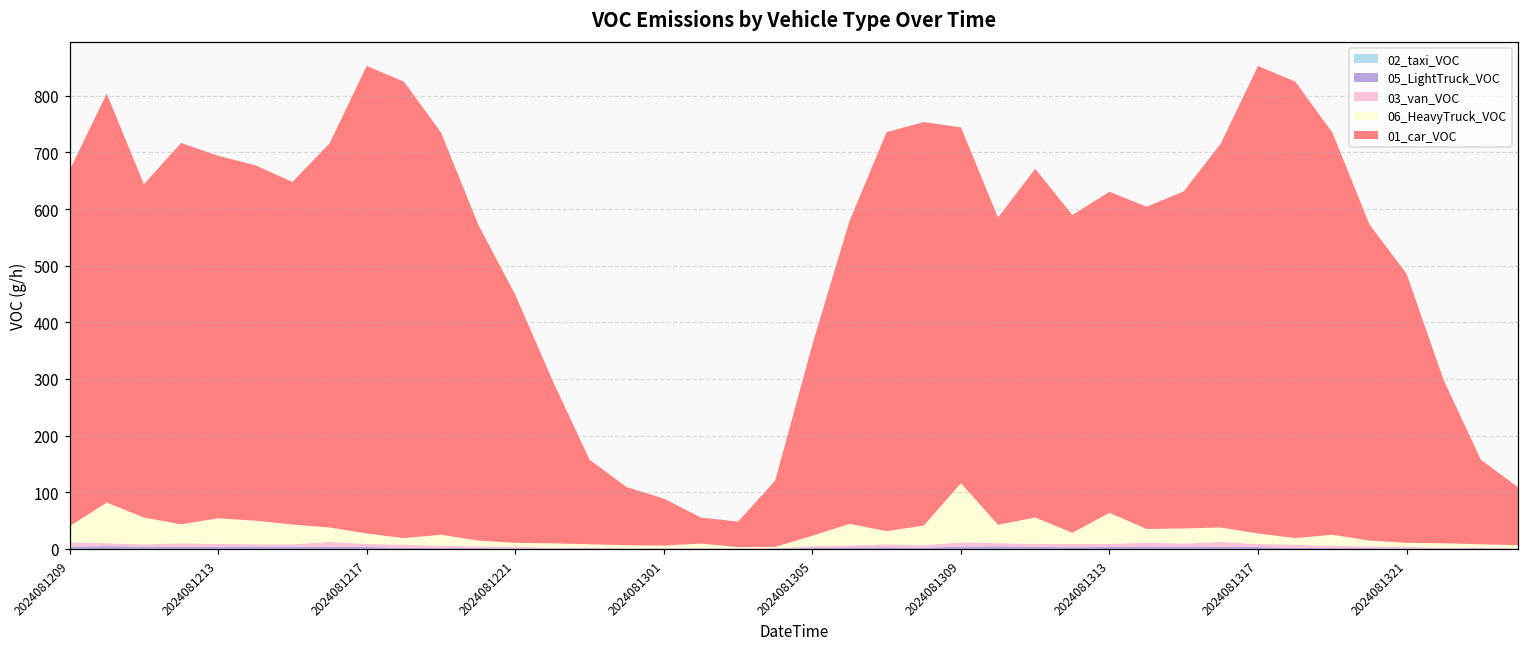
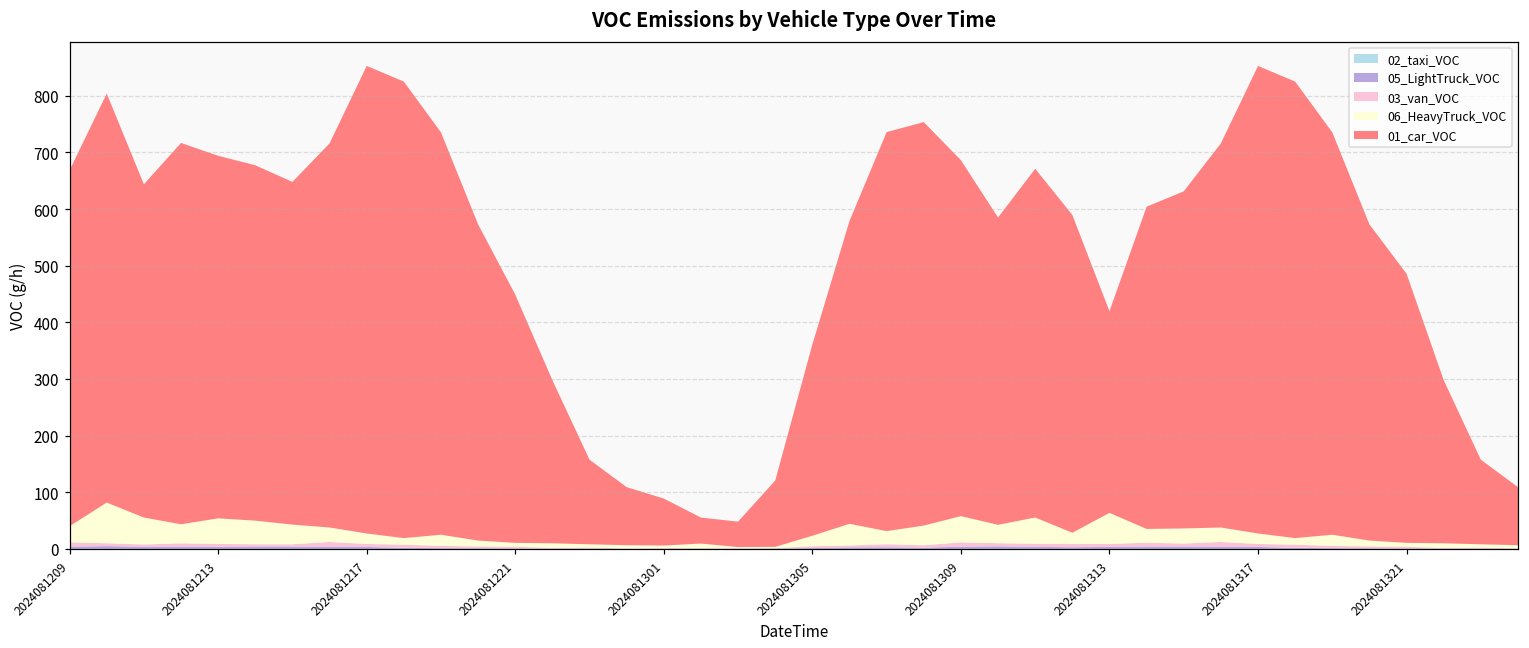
06_HeavyTruck_VOC, 2024081309: 100 -> 50
01_car_VOC, 2024081313: 570 -> 360
